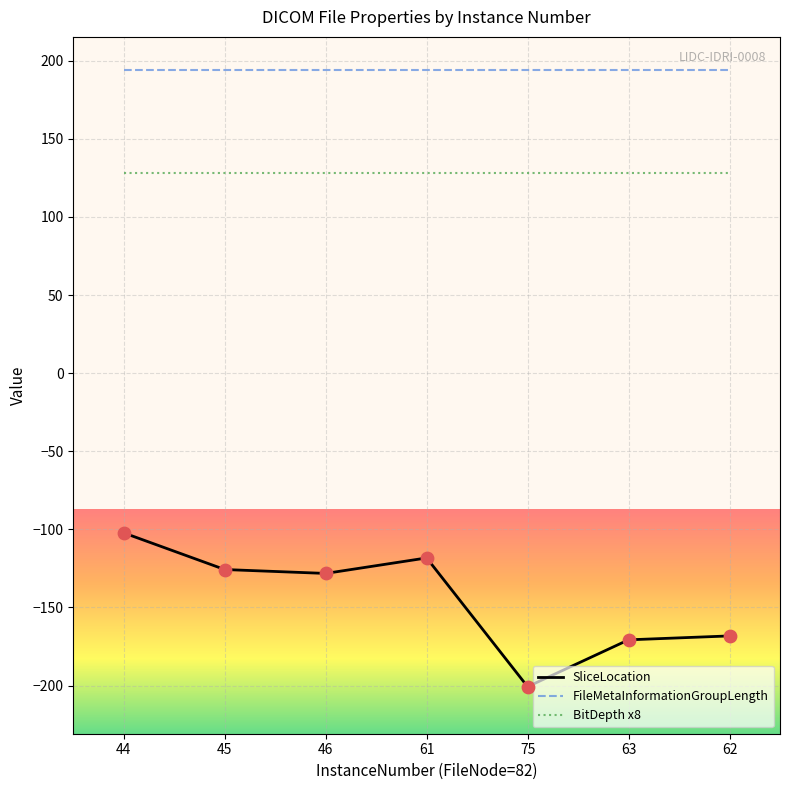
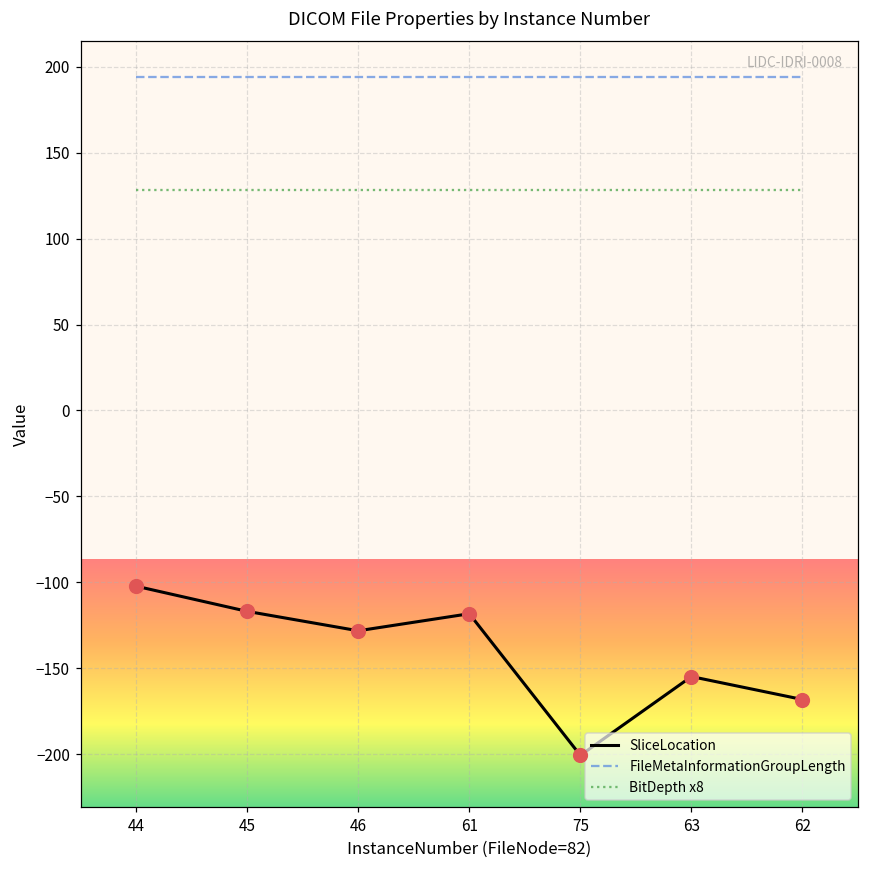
SliceLocation, 45: -126 -> -117
SliceLocation, 63: -171 -> -155
